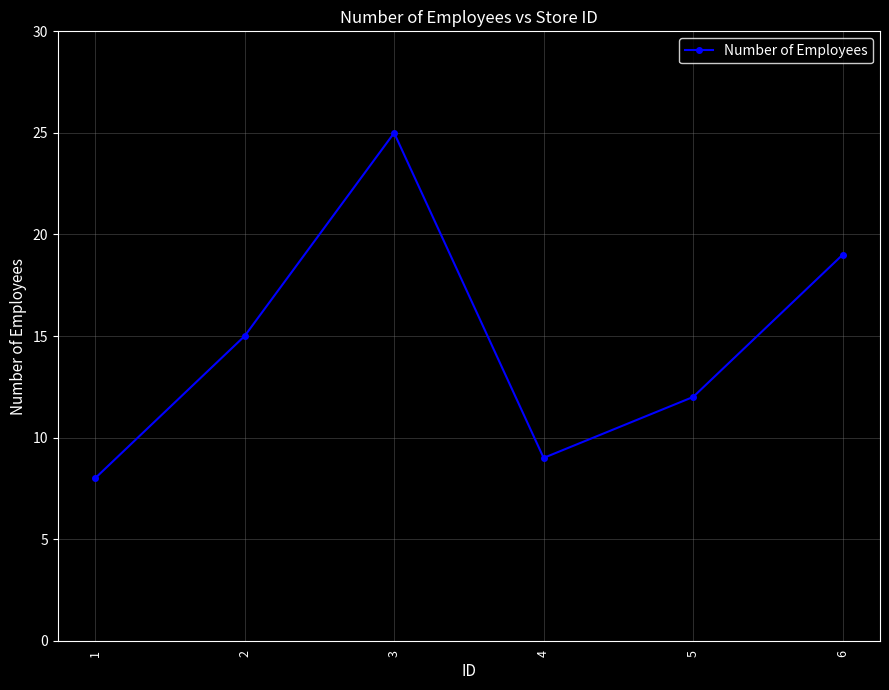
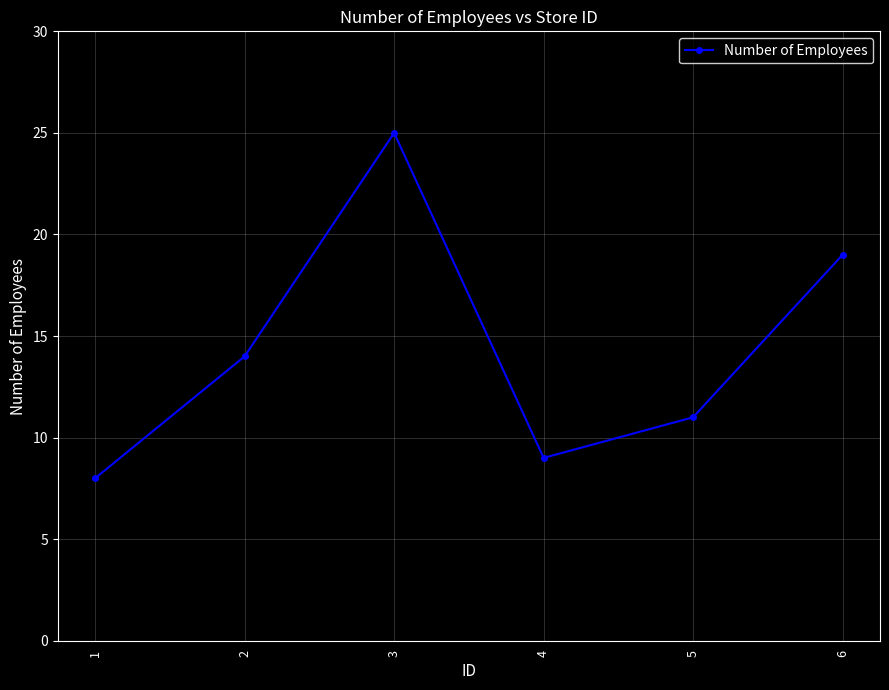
2: 15 -> 14
5: 12 -> 11
